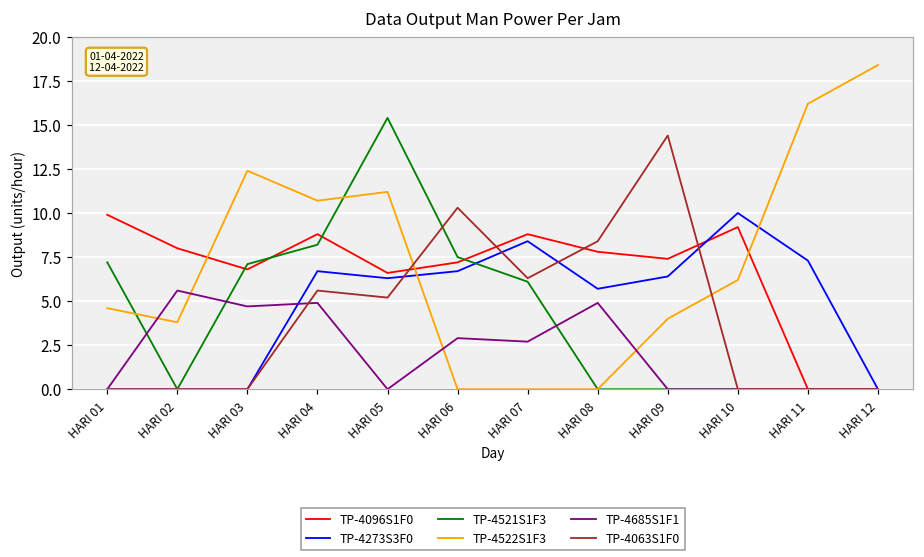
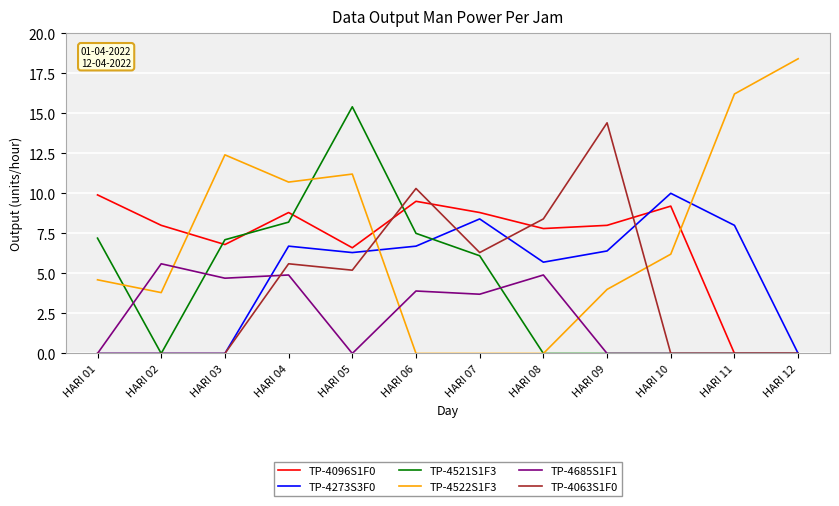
TP-4096S1F0, HARI 06: 7.2 -> 9.5
TP-4685S1F1, HARI 06: 2.9 -> 3.9
TP-4685S1F1, HARI 07: 2.7 -> 3.7
TP-4096S1F0, HARI 09: 7.4 -> 8.0
TP-4273S3F0, HARI 11: 7.3 -> 8.0
